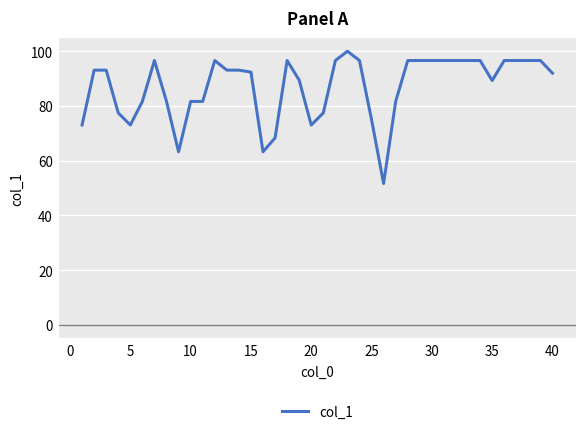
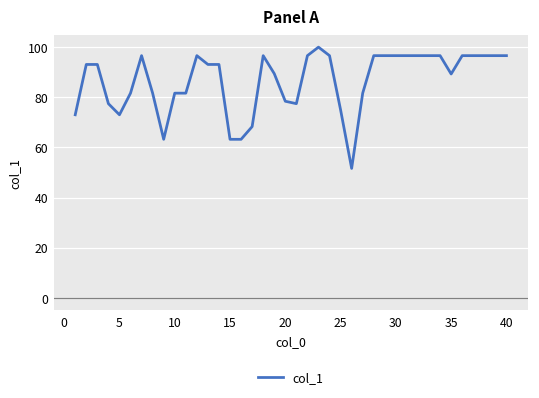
15: 92 -> 63
20: 73 -> 78
40: 92 -> 97
